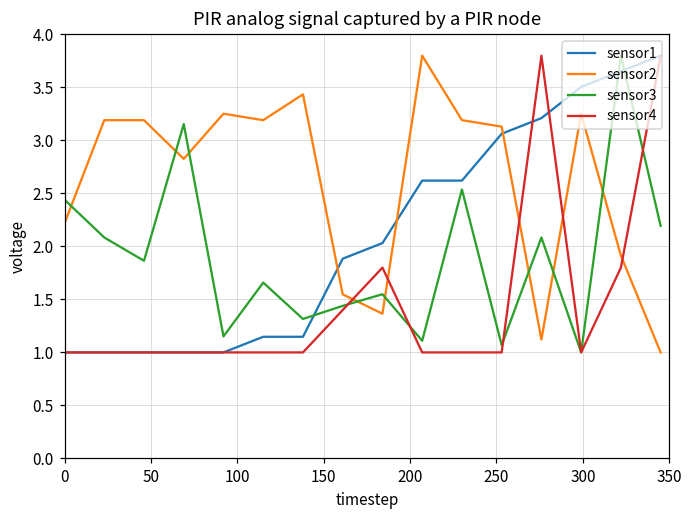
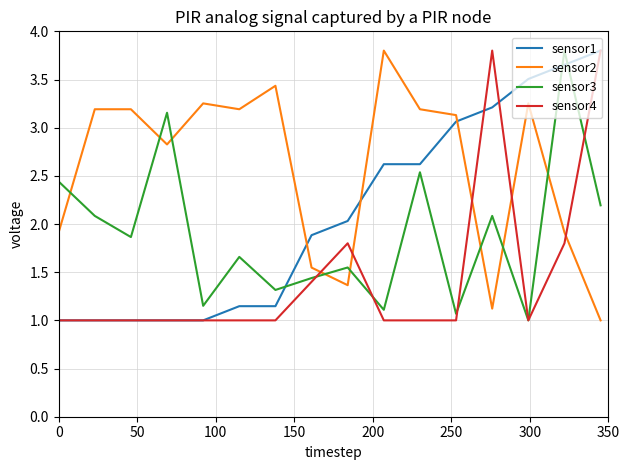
sensor2, 0: 2.2 -> 1.9
